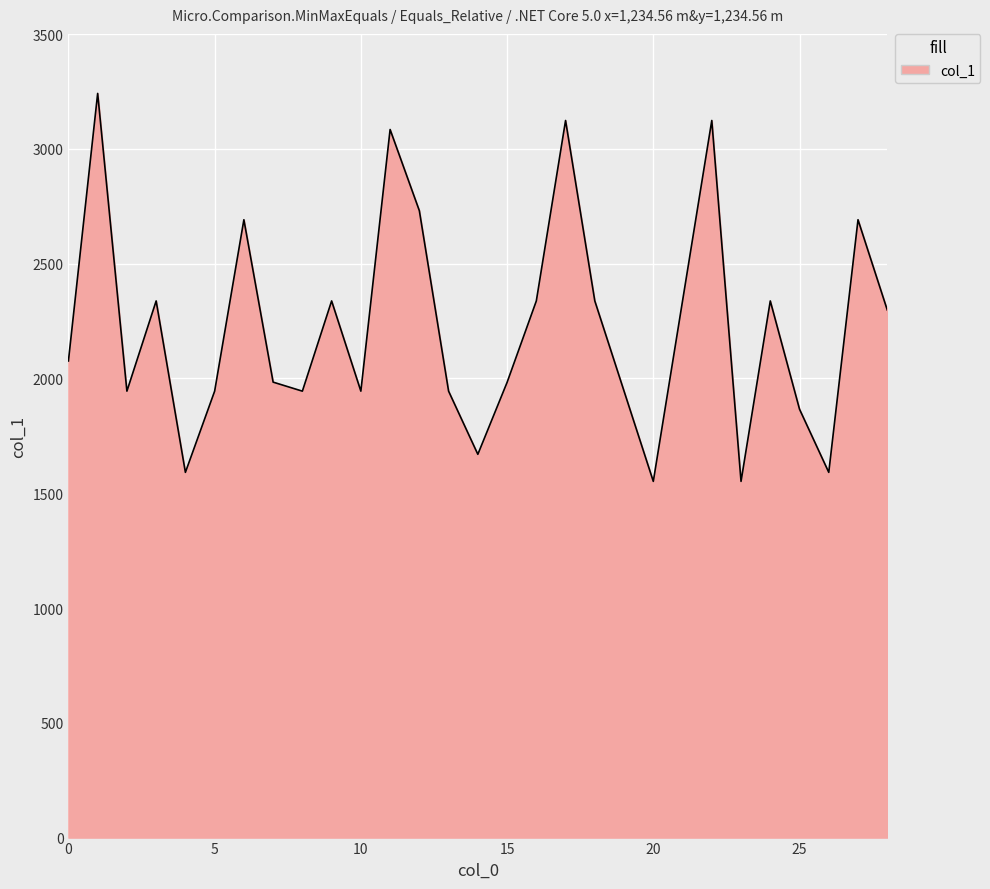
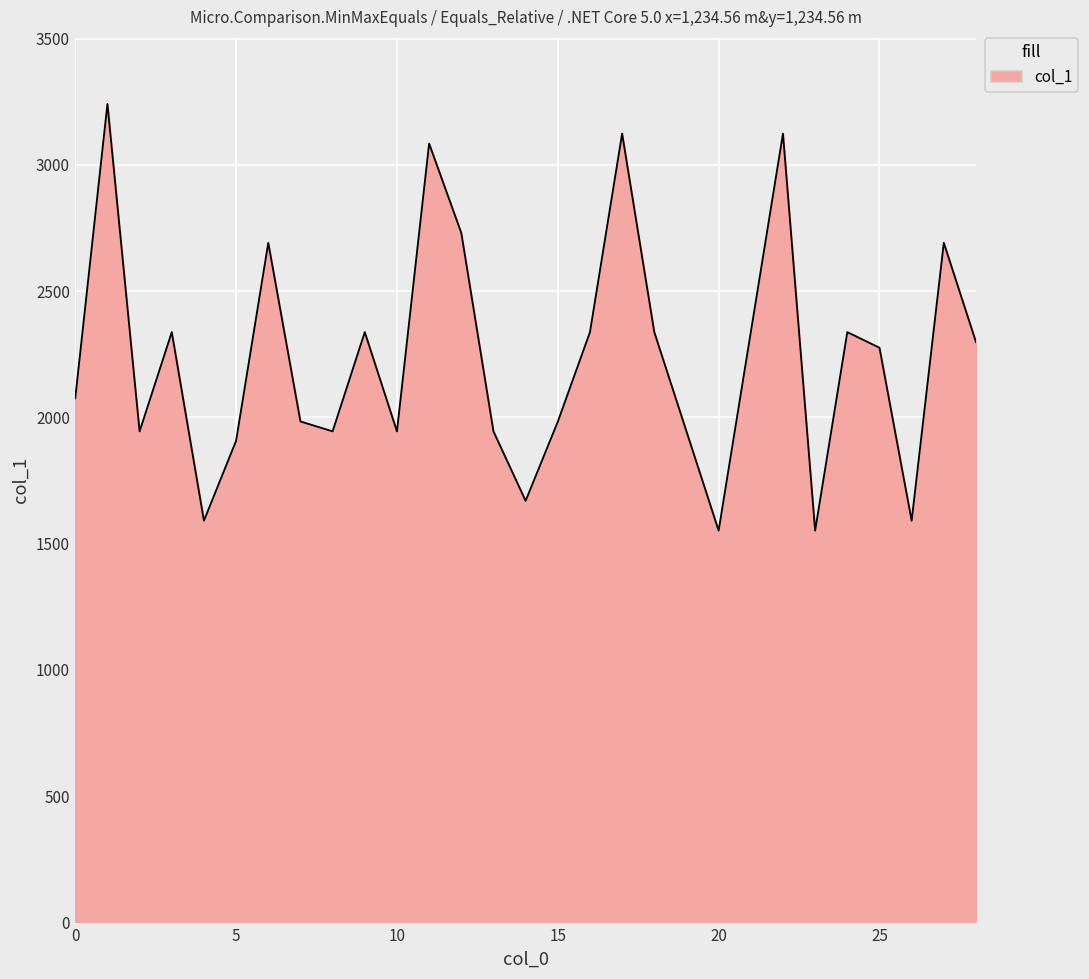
5: 1940 -> 1910
25: 1870 -> 2280
